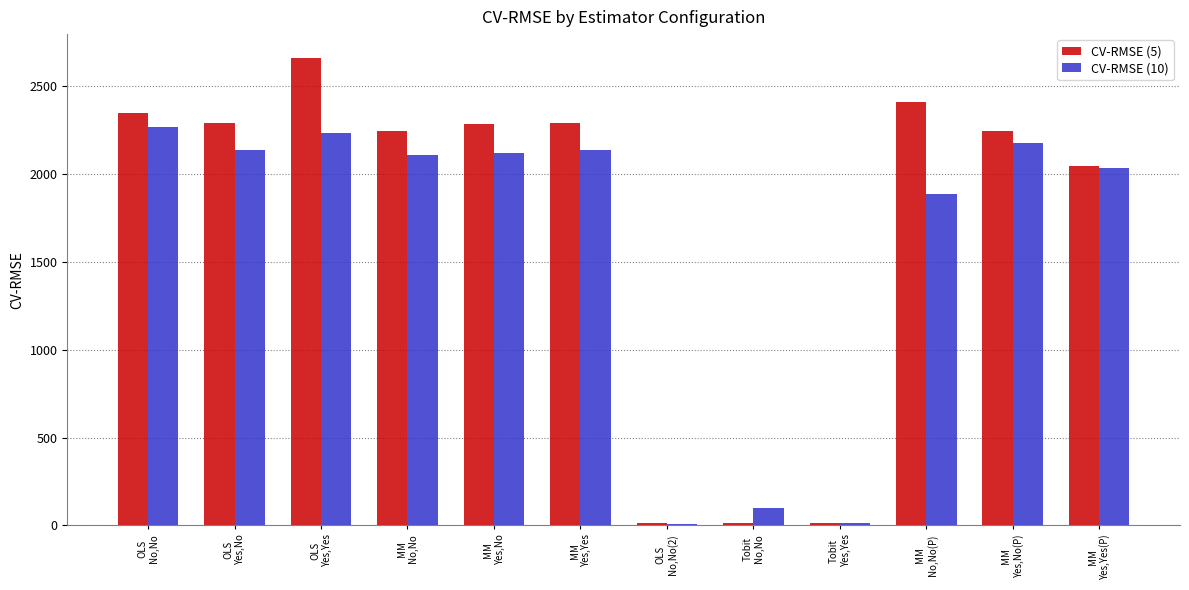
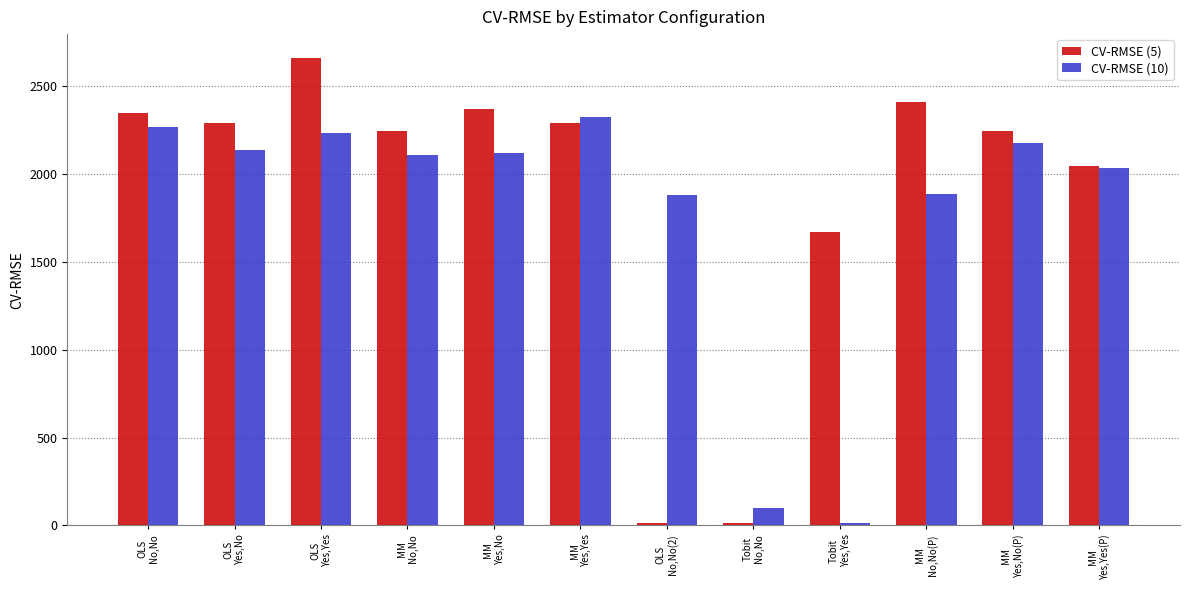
CV-RMSE (5), MM Yes,No: 2280 -> 2370
CV-RMSE (10), MM Yes,Yes: 2130 -> 2330
CV-RMSE (10), OLS No,No(2): 10 -> 1880
CV-RMSE (5), Tobit Yes,Yes: 10 -> 1670
